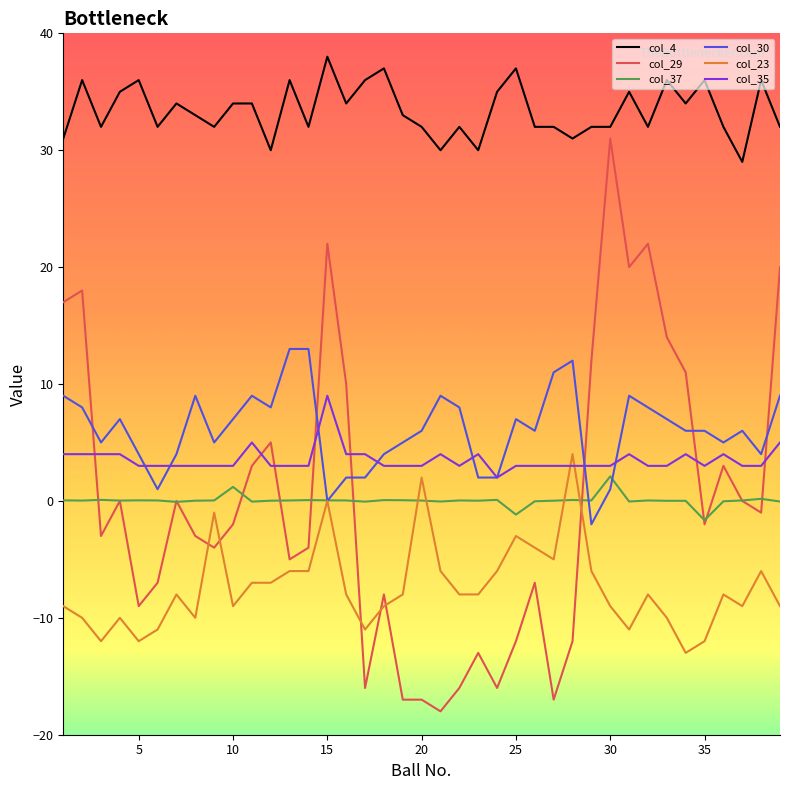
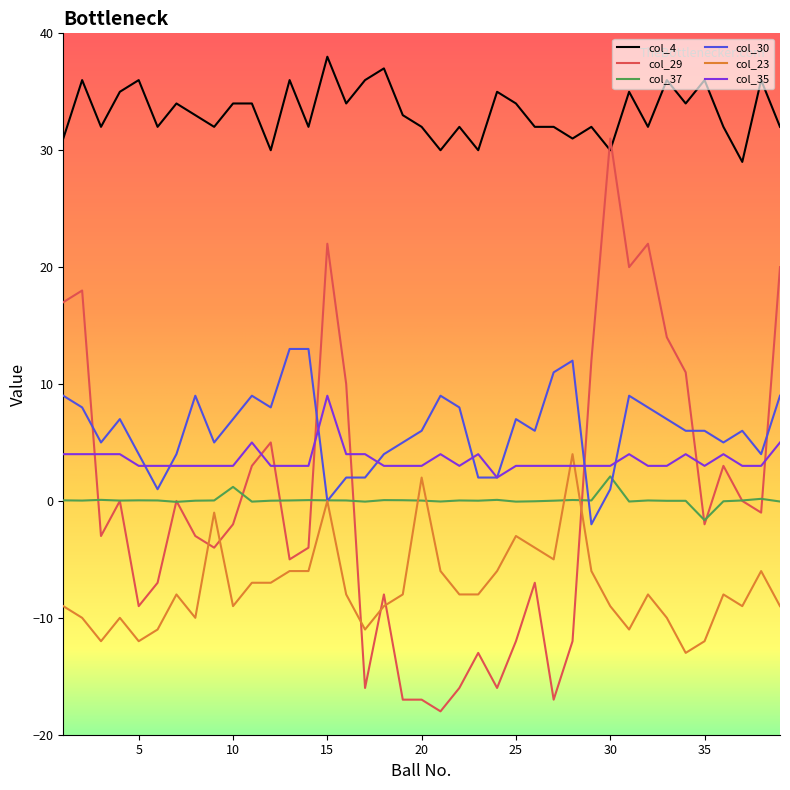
col_4, 25: 37 -> 34
col_37, 25: -1.2 -> -0.1
col_4, 30: 32 -> 30
